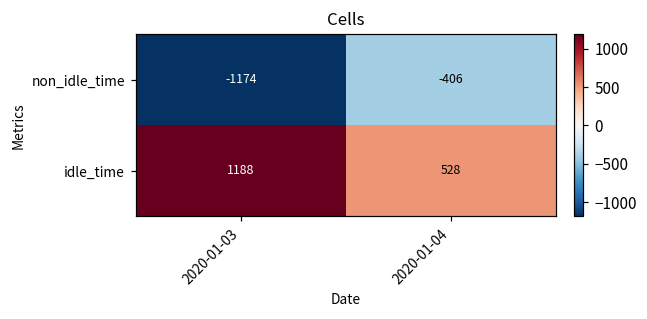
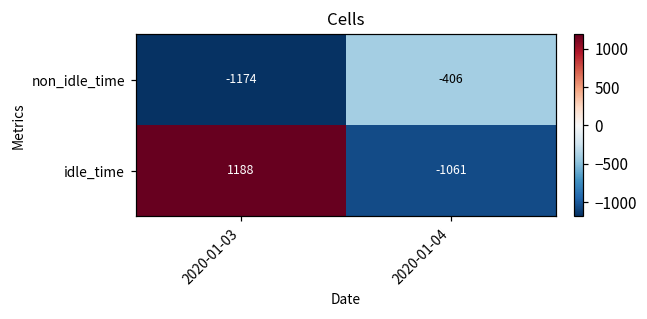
idle_time, 2020-01-04: 528 -> -1061
